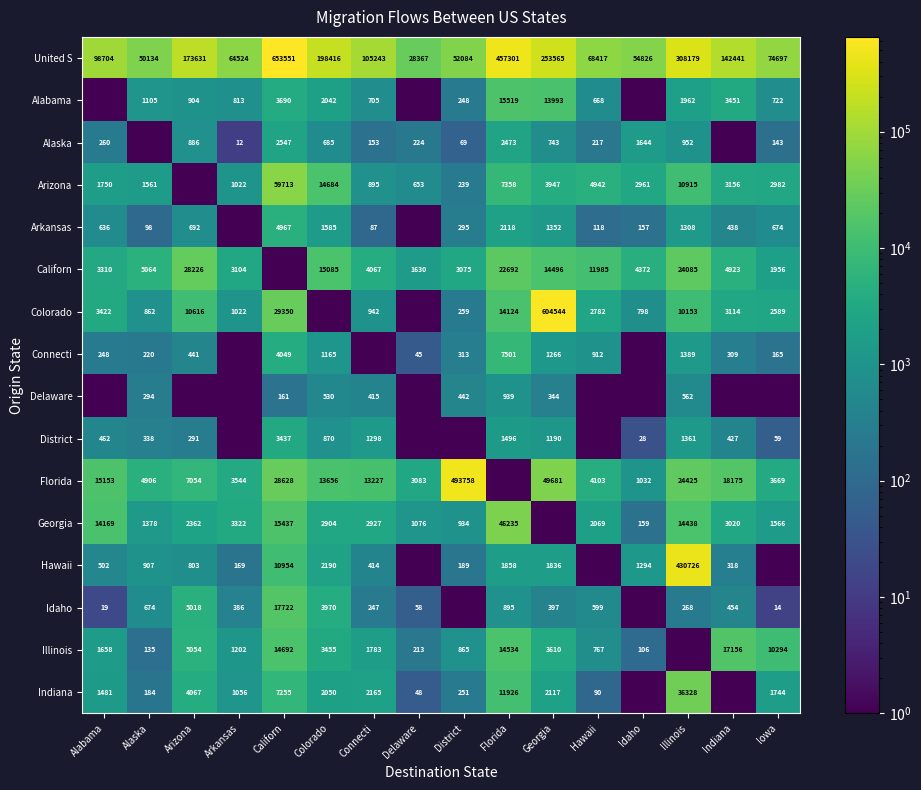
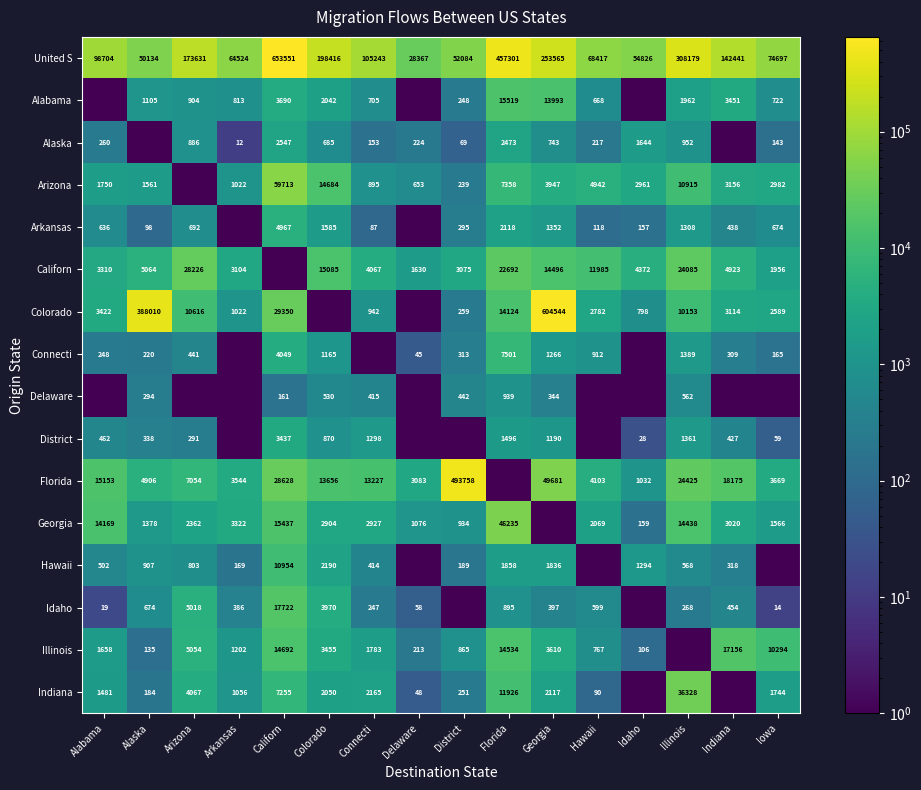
Colorado, Alaska: 862 -> 388010
Hawaii, Illinois: 430726 -> 568
